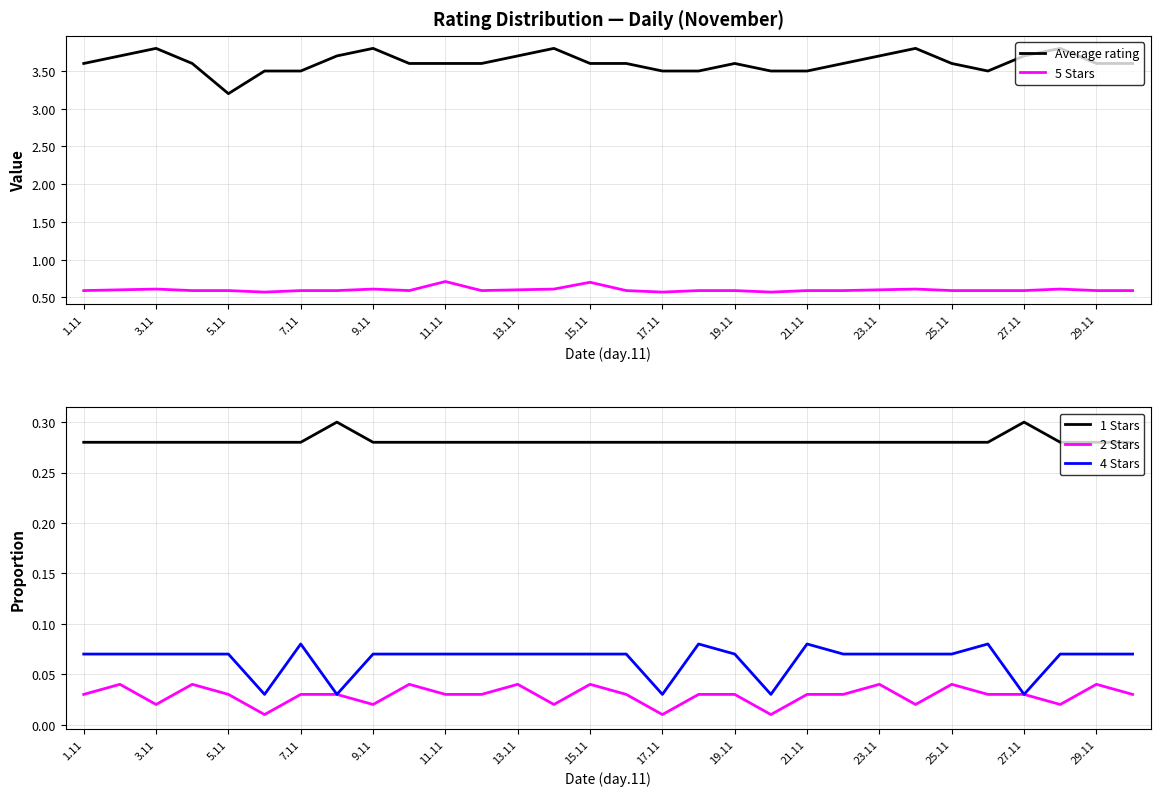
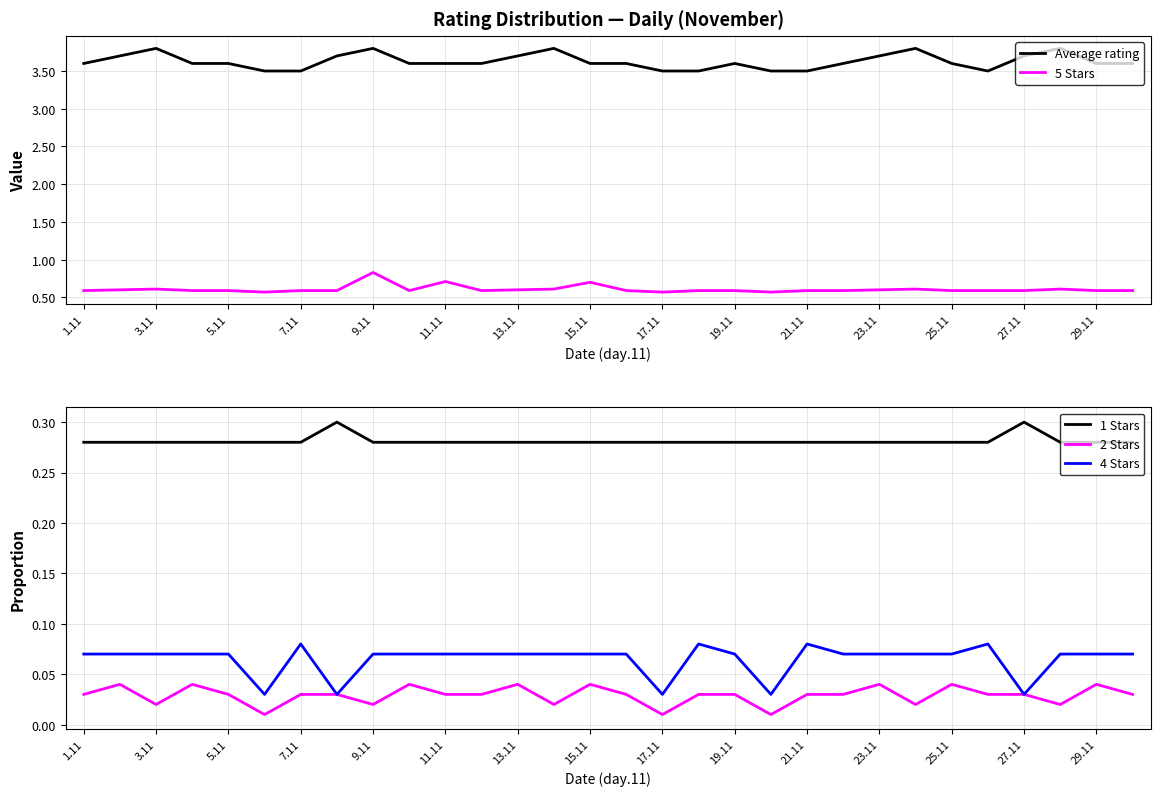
Rating Distribution — Daily (November), Average rating, 5.11: 3.2 -> 3.6
Rating Distribution — Daily (November), 5 Stars, 9.11: 0.6 -> 0.8
